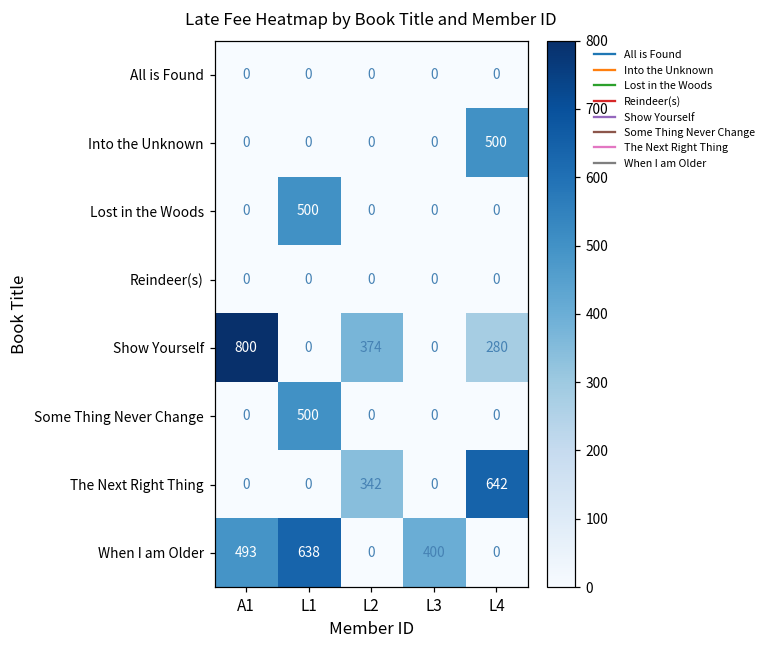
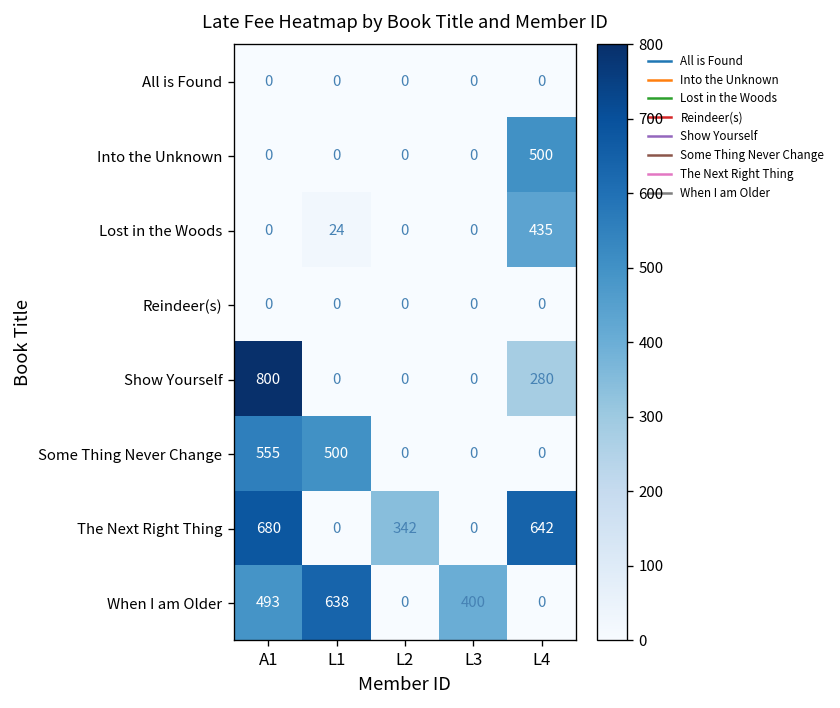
Lost in the Woods, L1: 500 -> 24
Lost in the Woods, L4: 0 -> 435
Show Yourself, L2: 374 -> 0
Some Thing Never Change, A1: 0 -> 555
The Next Right Thing, A1: 0 -> 680
